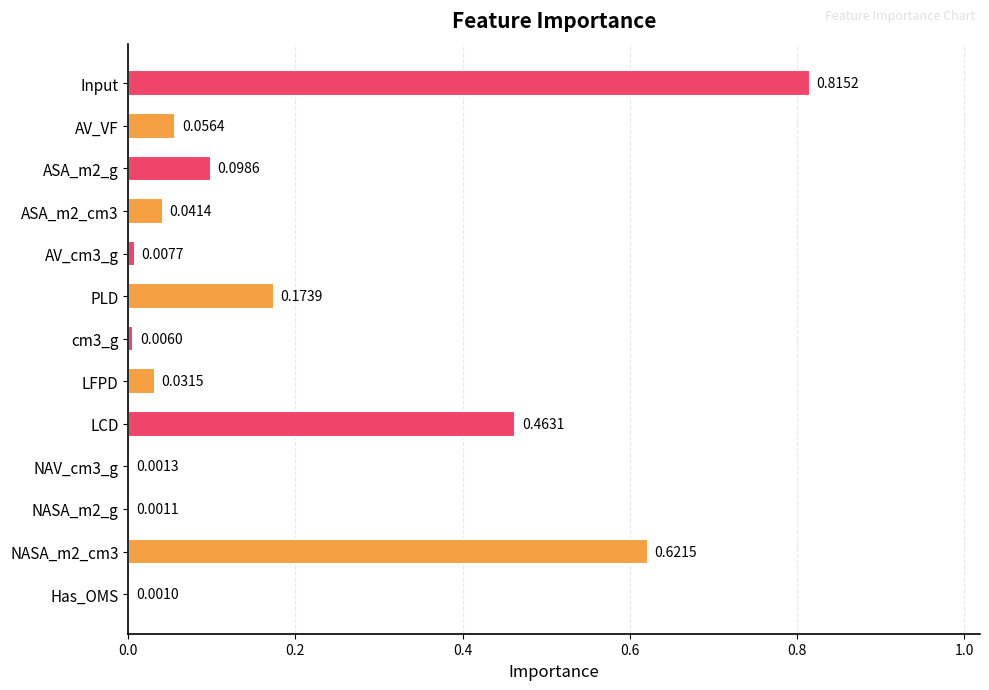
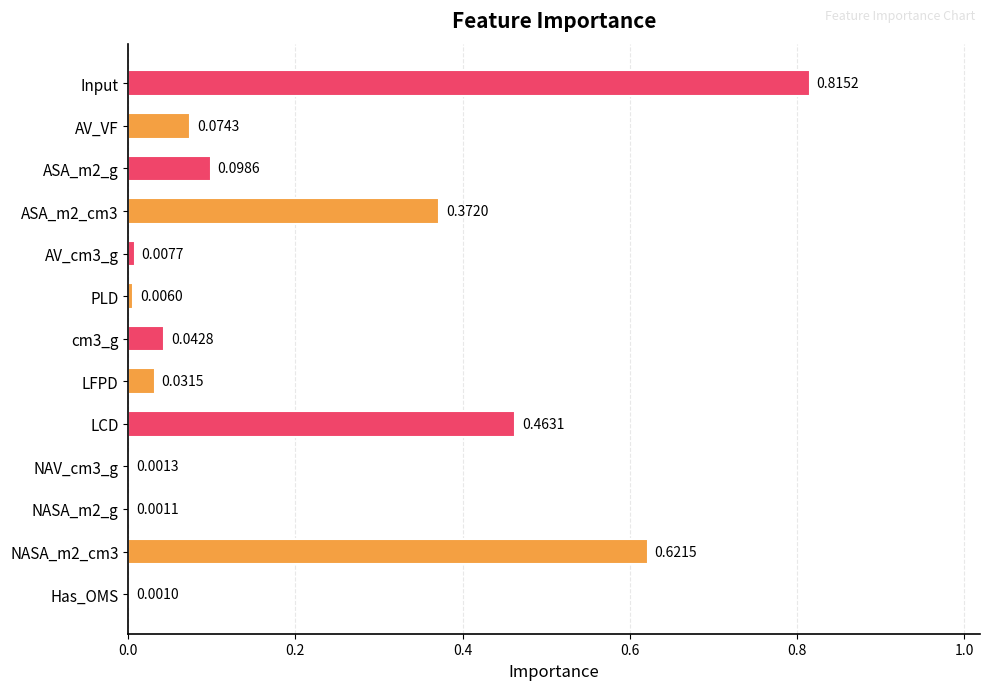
AV_VF: 0.0564 -> 0.0743
ASA_m2_cm3: 0.0414 -> 0.3720
PLD: 0.1739 -> 0.0060
cm3_g: 0.0060 -> 0.0428
